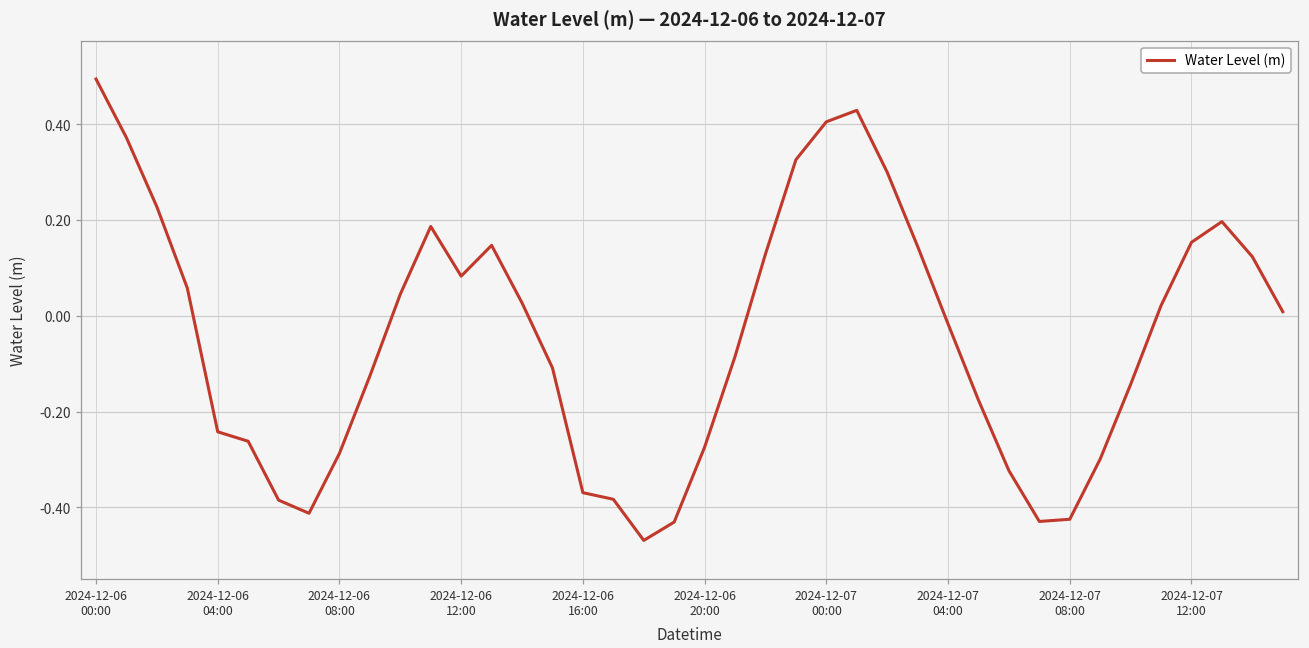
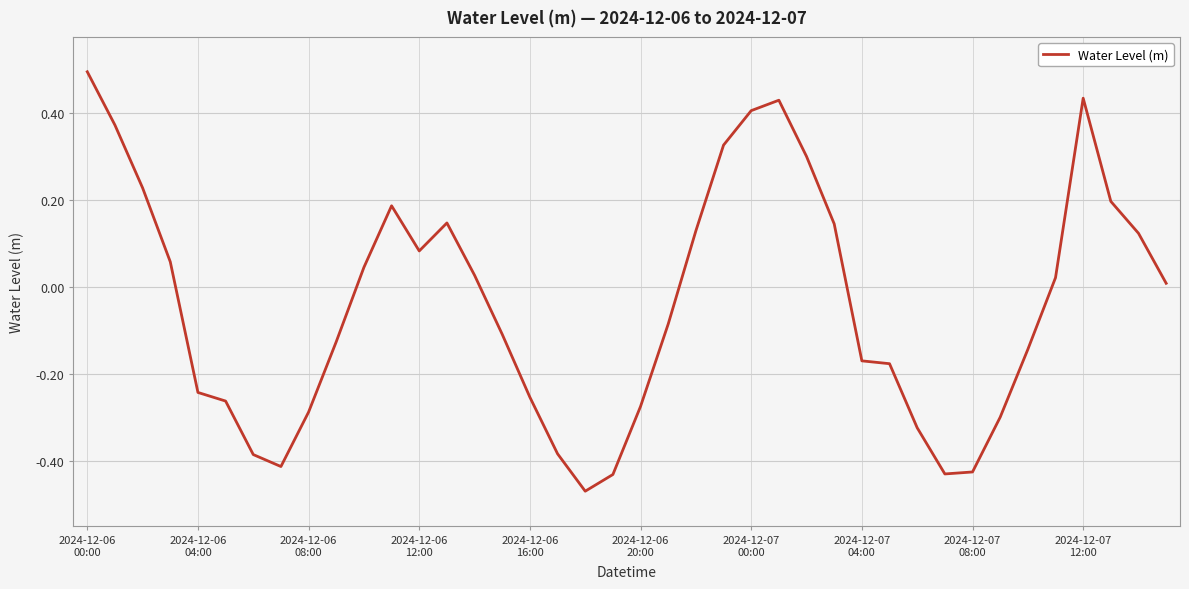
2024-12-06 16:00: -0.37 -> -0.25
2024-12-07 04:00: -0.02 -> -0.17
2024-12-07 12:00: 0.15 -> 0.43
